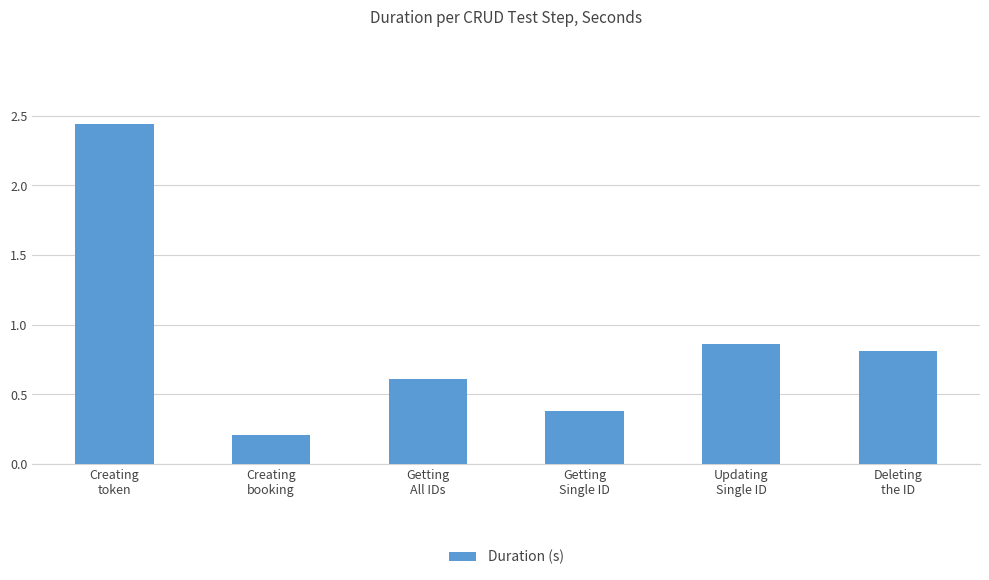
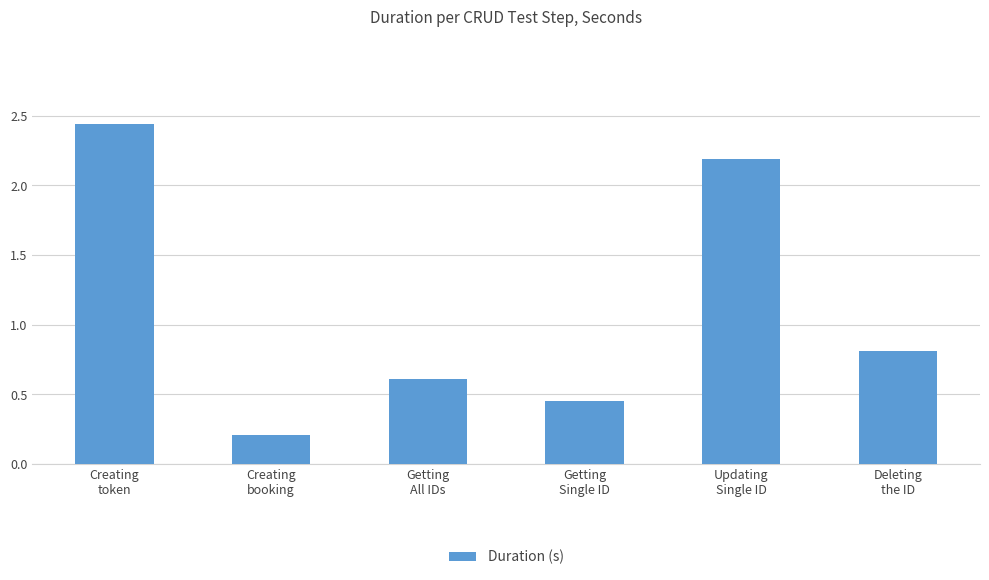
Getting Single ID: 0.38 -> 0.45
Updating Single ID: 0.86 -> 2.19
